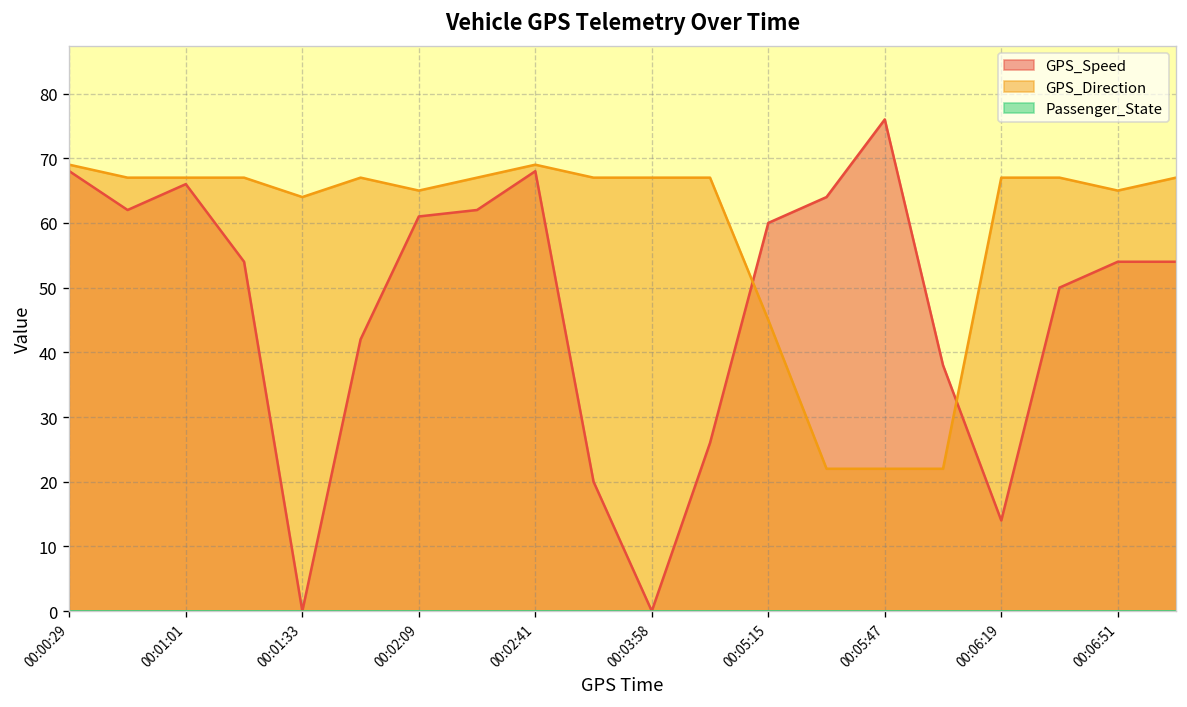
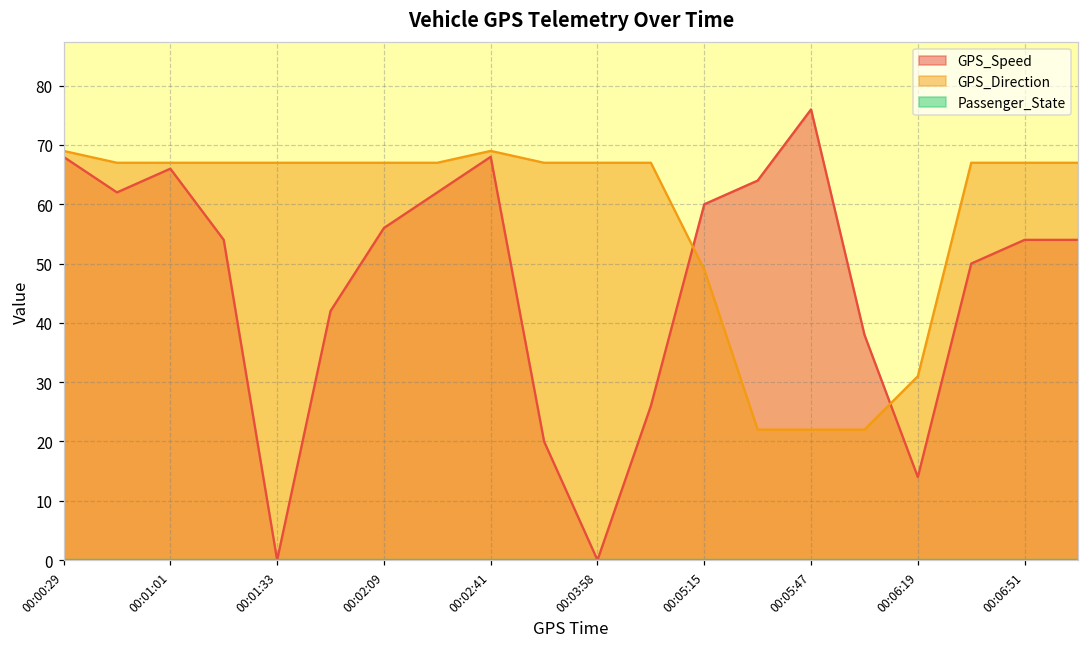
GPS_Direction, 00:01:33: 64 -> 67
GPS_Speed, 00:02:09: 61 -> 56
GPS_Direction, 00:02:09: 65 -> 67
GPS_Direction, 00:05:15: 45 -> 49
GPS_Direction, 00:06:19: 67 -> 31
GPS_Direction, 00:06:51: 65 -> 67
